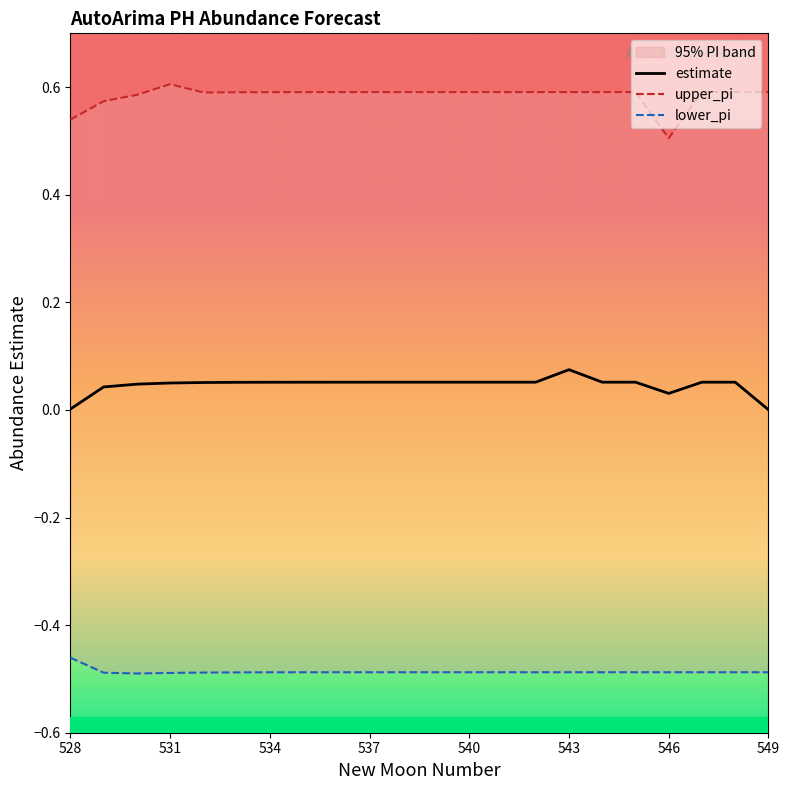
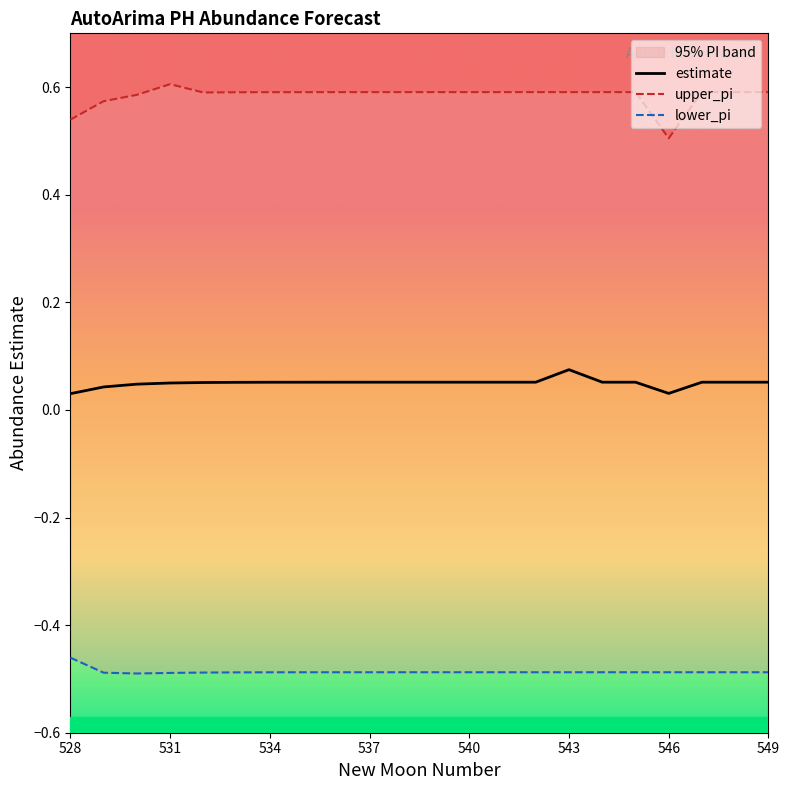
estimate, 528: 0.00 -> 0.03
estimate, 549: 0.00 -> 0.05
